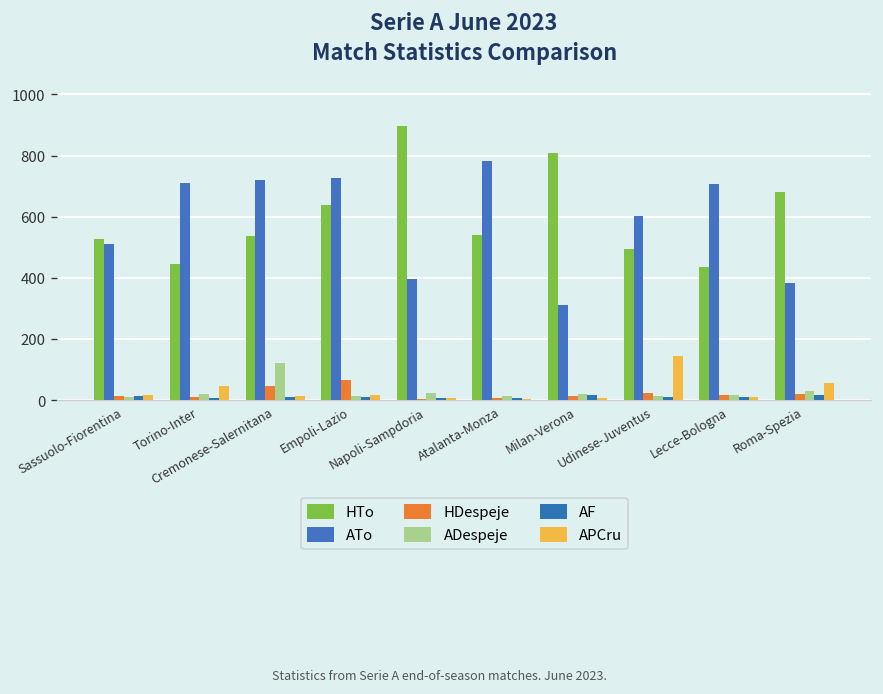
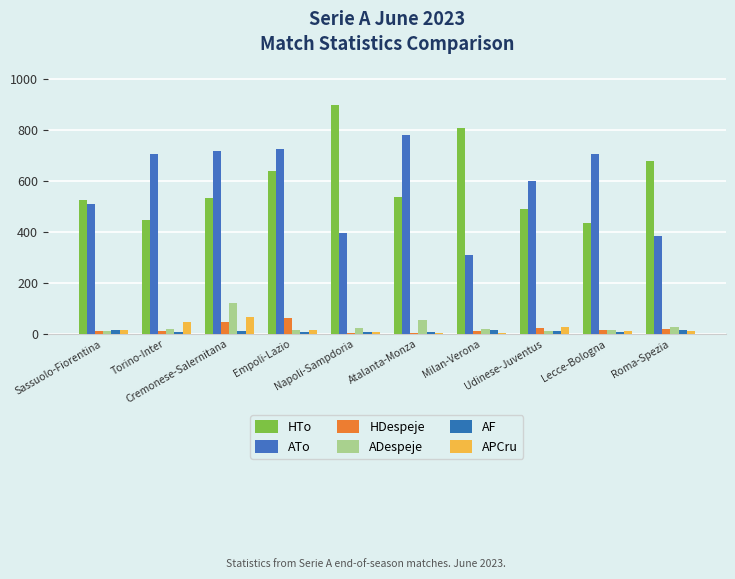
APCru, Cremonese-Salernitana: 10 -> 70
ADespeje, Atalanta-Monza: 10 -> 60
APCru, Udinese-Juventus: 140 -> 30
APCru, Roma-Spezia: 60 -> 10
